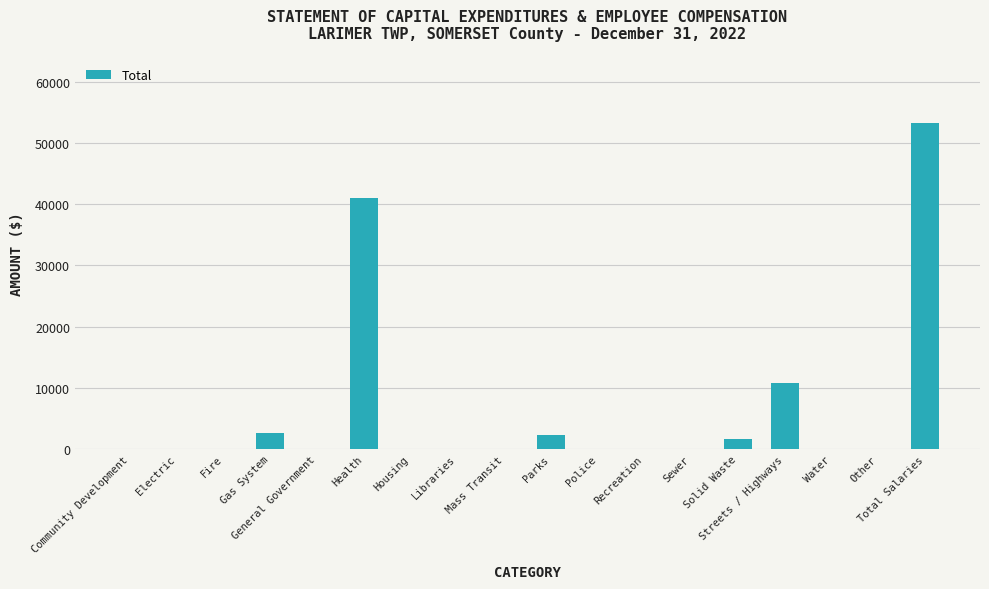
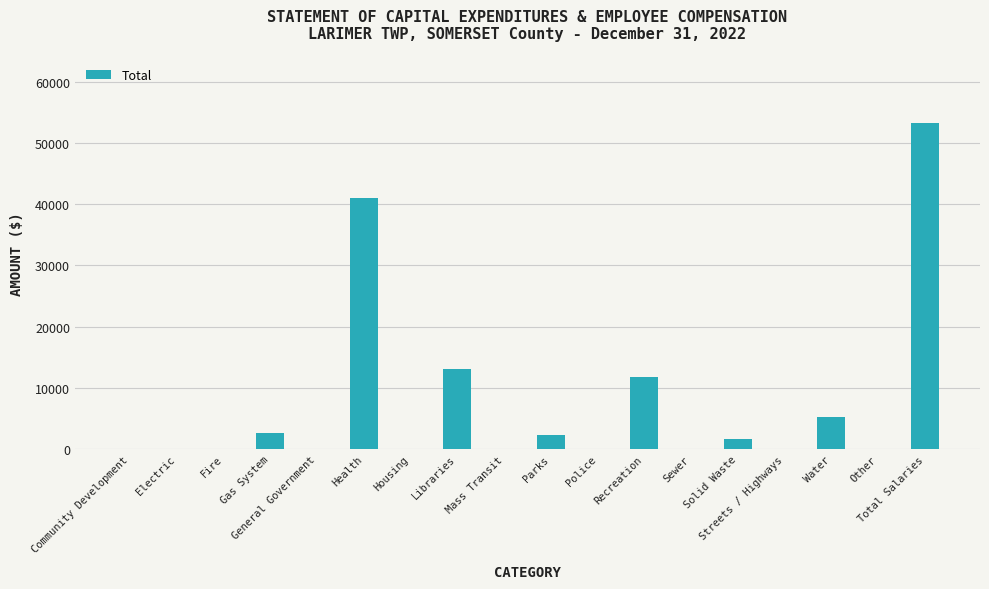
Libraries: 0 -> 13000
Recreation: 0 -> 12000
Streets / Highways: 11000 -> 0
Water: 0 -> 5000
